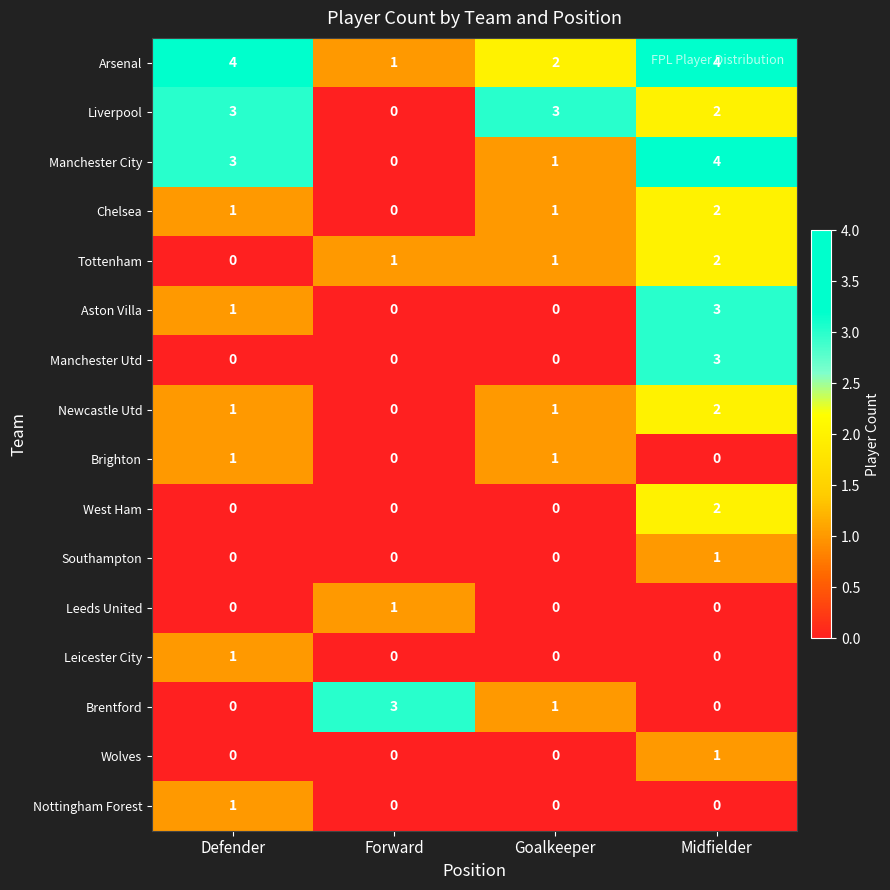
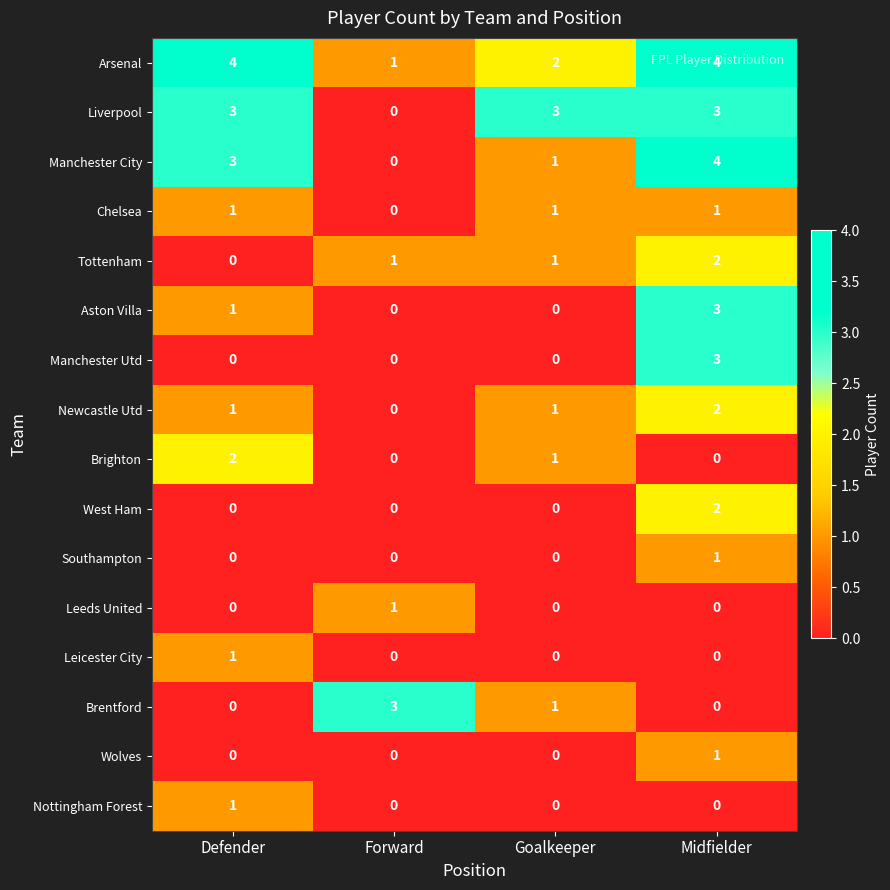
Liverpool, Midfielder: 2 -> 3
Chelsea, Midfielder: 2 -> 1
Brighton, Defender: 1 -> 2
